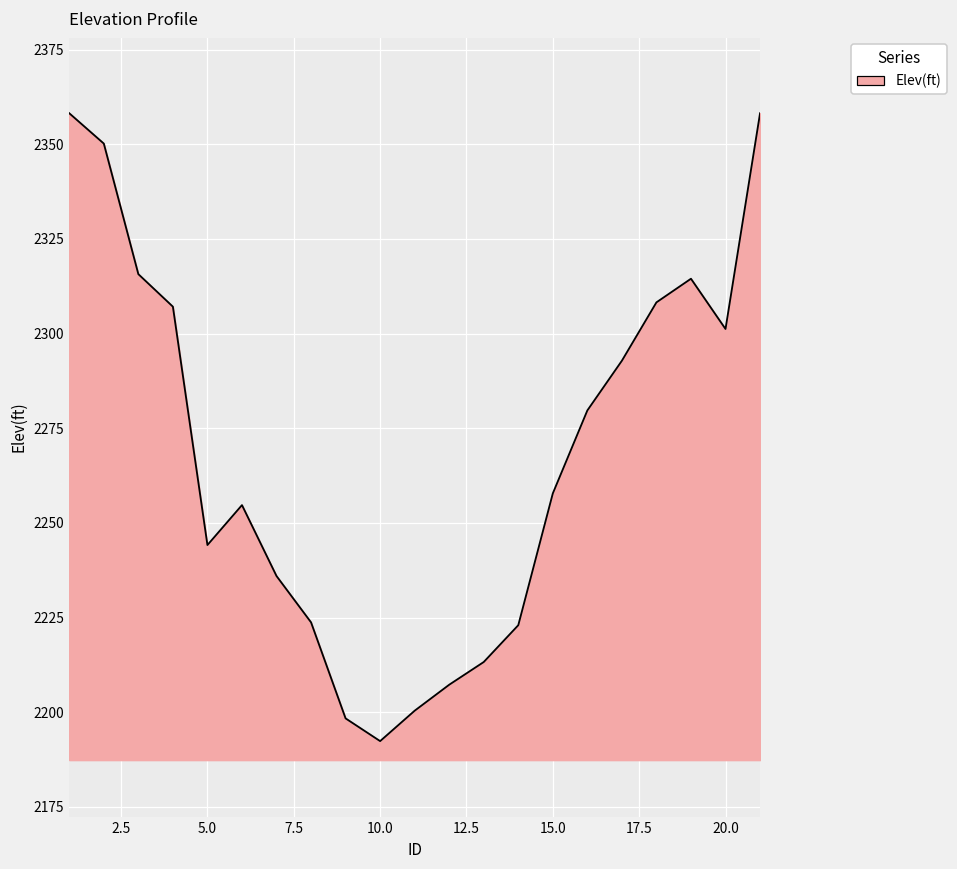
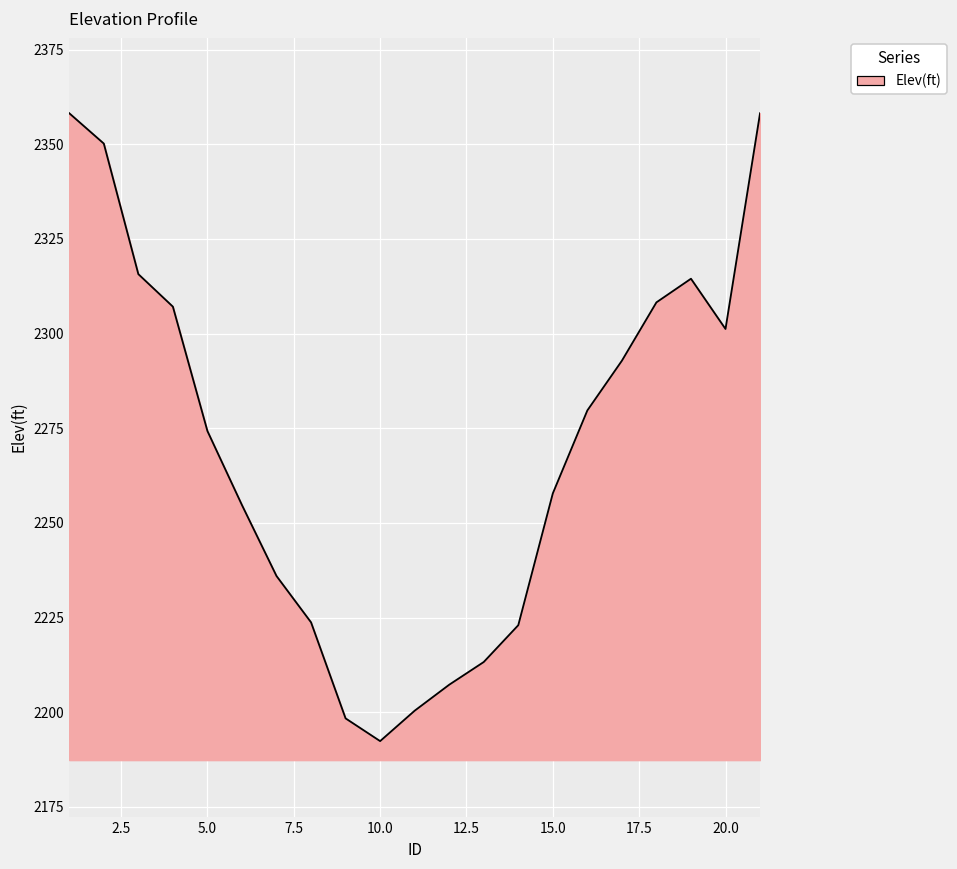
5.0: 2244 -> 2274
